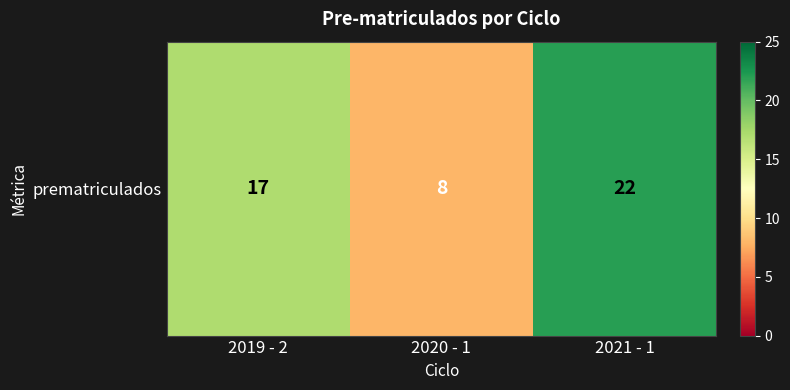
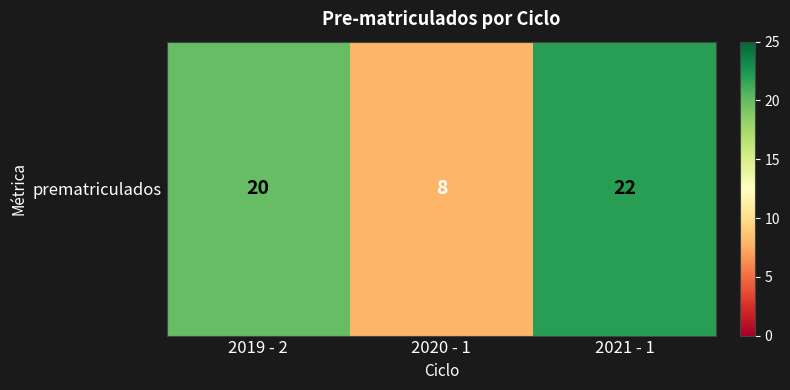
prematriculados, 2019 - 2: 17 -> 20
